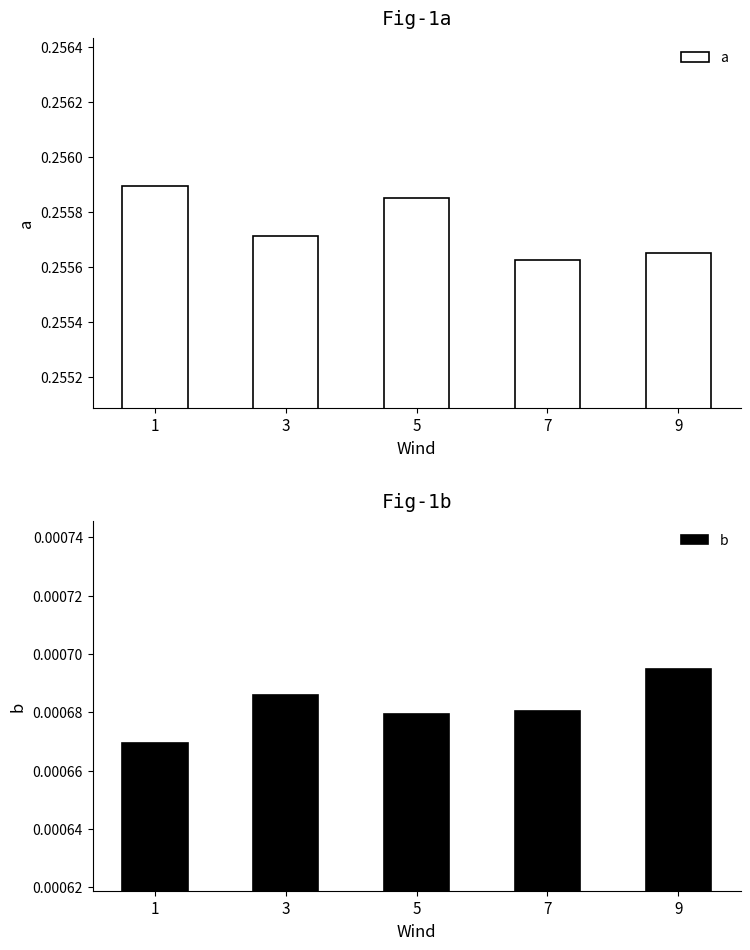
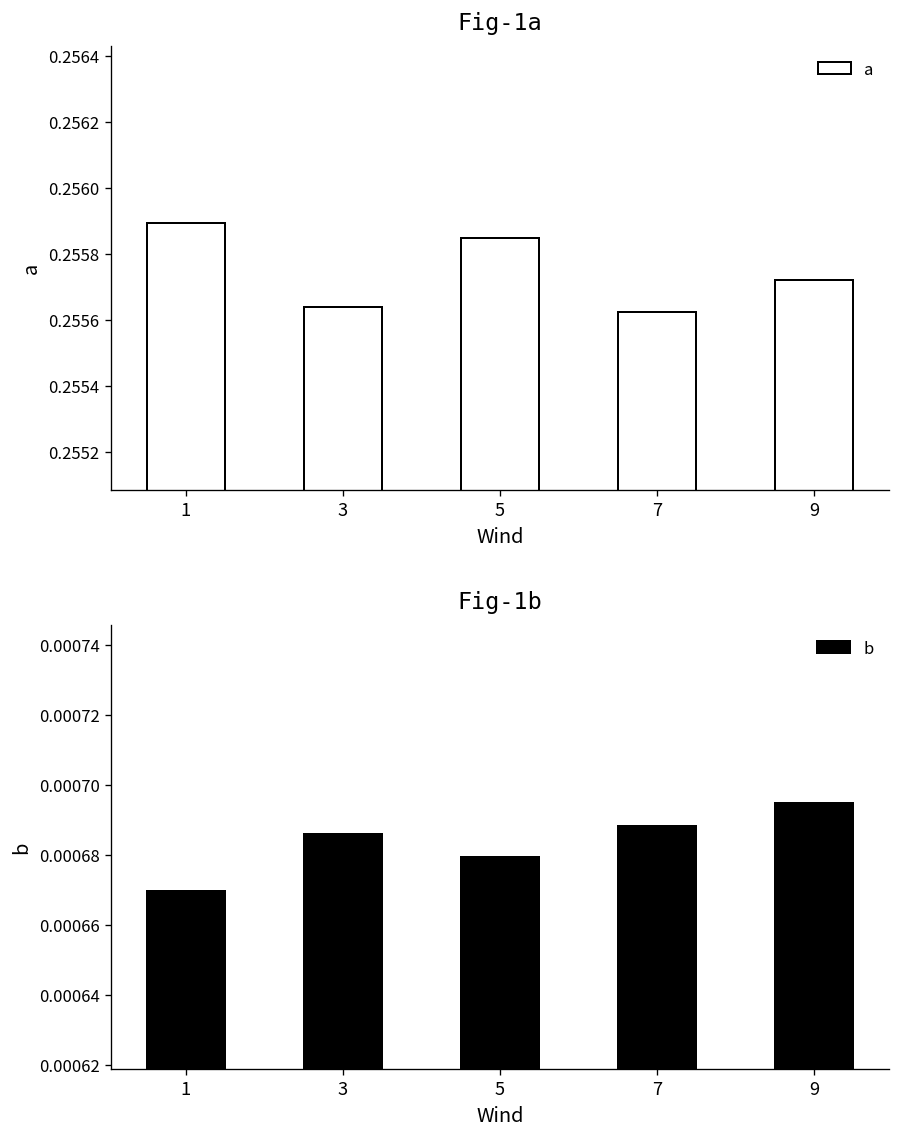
Fig-1a, 3: 0.25571 -> 0.25564
Fig-1a, 9: 0.25565 -> 0.25572
Fig-1b, 7: 0.000680 -> 0.000688
